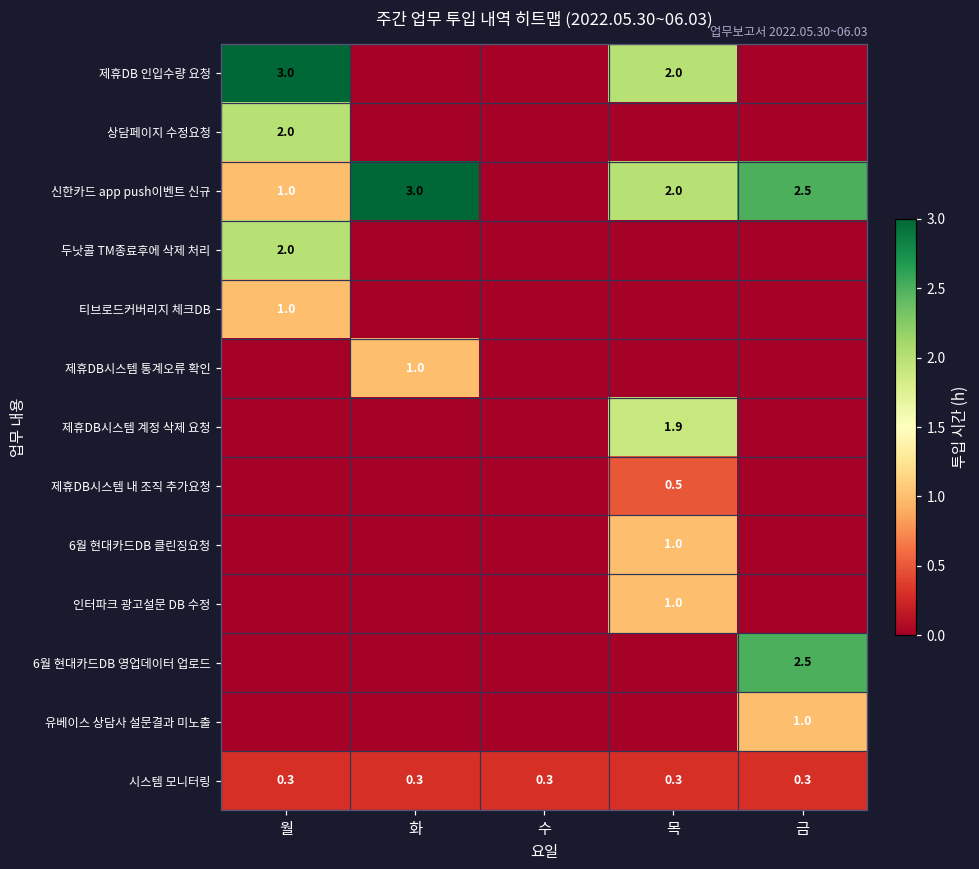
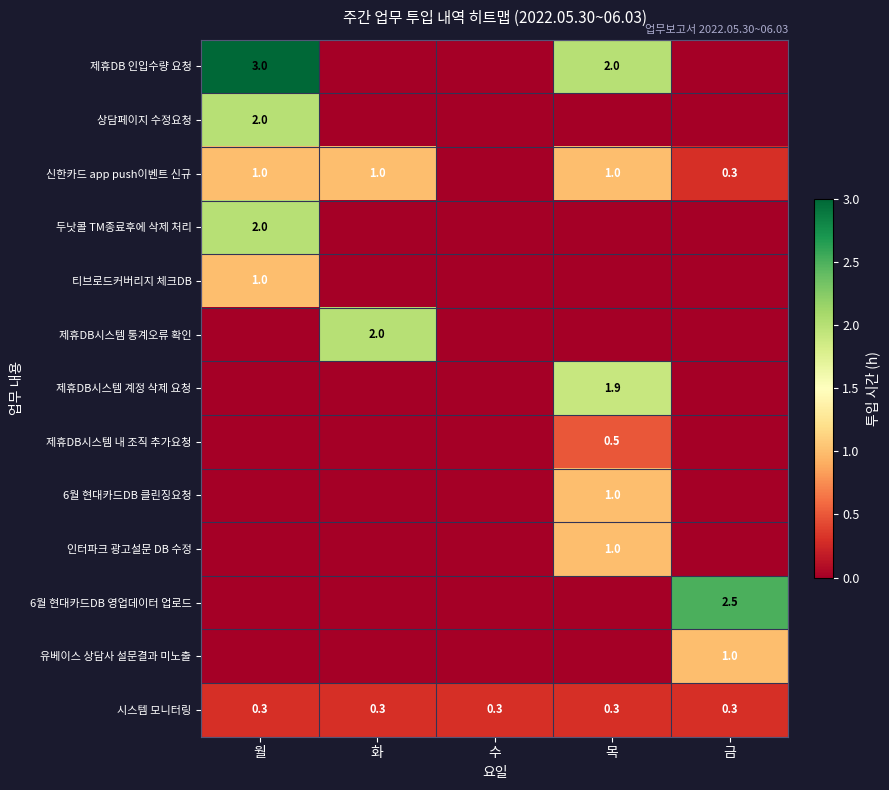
신한카드 app push이벤트 신규, 화: 3.0 -> 1.0
신한카드 app push이벤트 신규, 목: 2.0 -> 1.0
신한카드 app push이벤트 신규, 금: 2.5 -> 0.3
제휴DB시스템 통계오류 확인, 화: 1.0 -> 2.0
